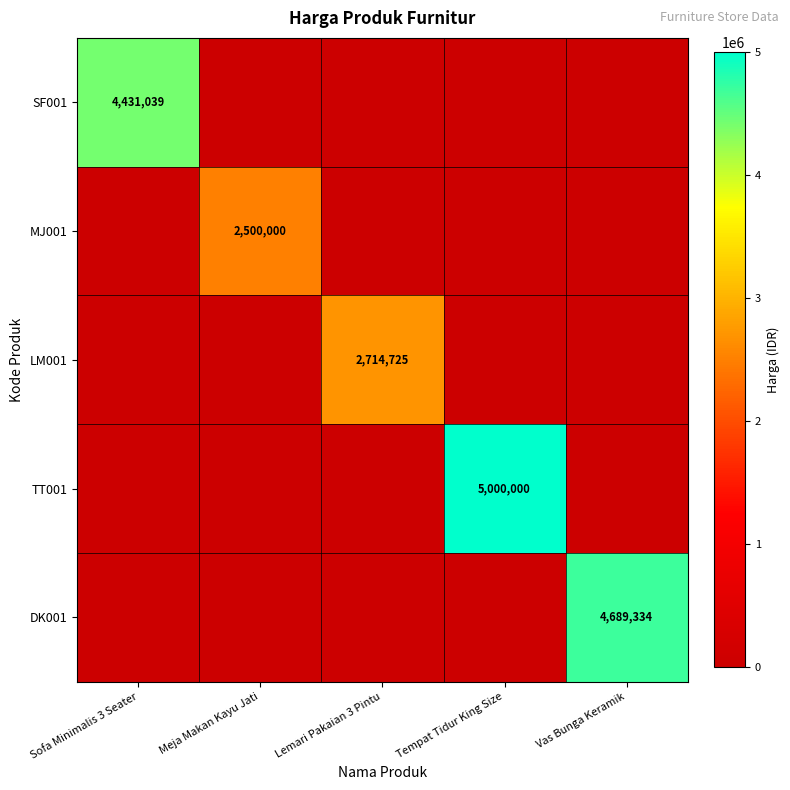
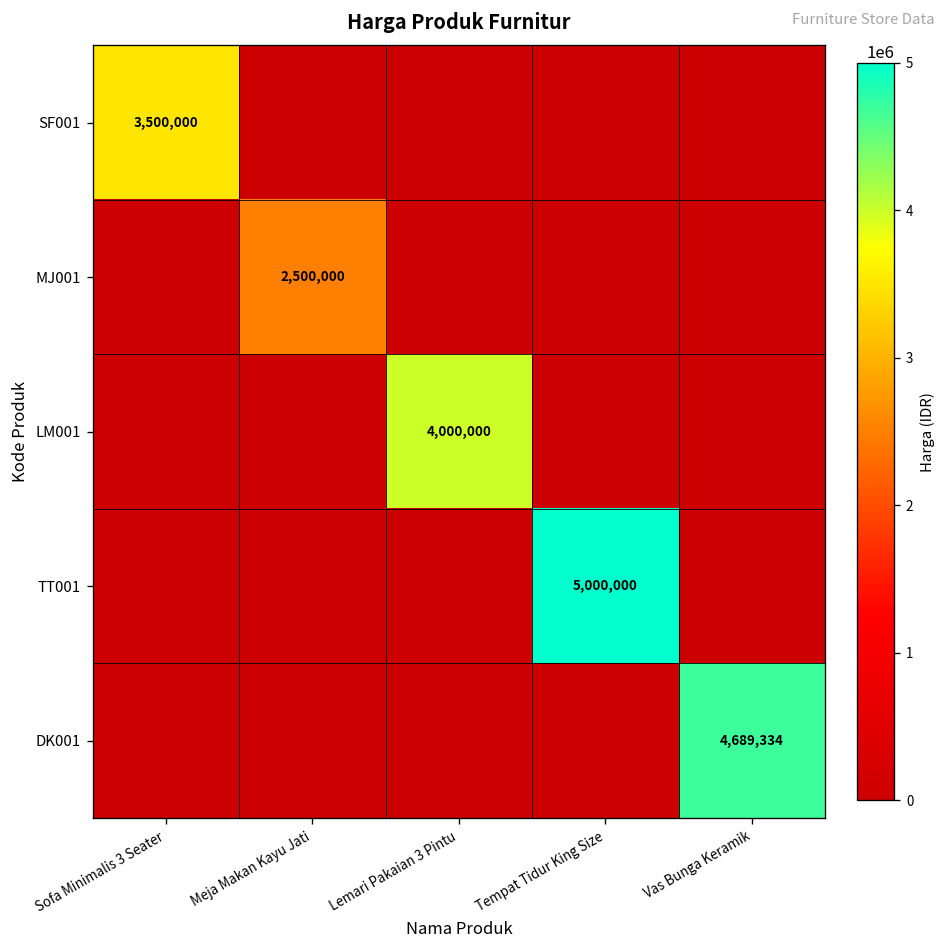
SF001, Sofa Minimalis 3 Seater: 4,431,039 -> 3,500,000
LM001, Lemari Pakaian 3 Pintu: 2,714,725 -> 4,000,000
